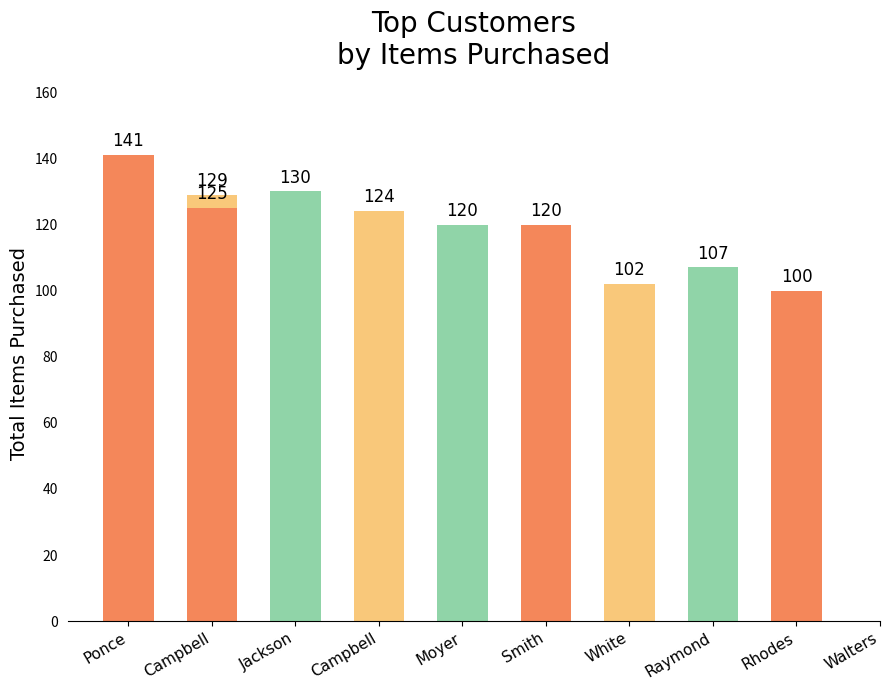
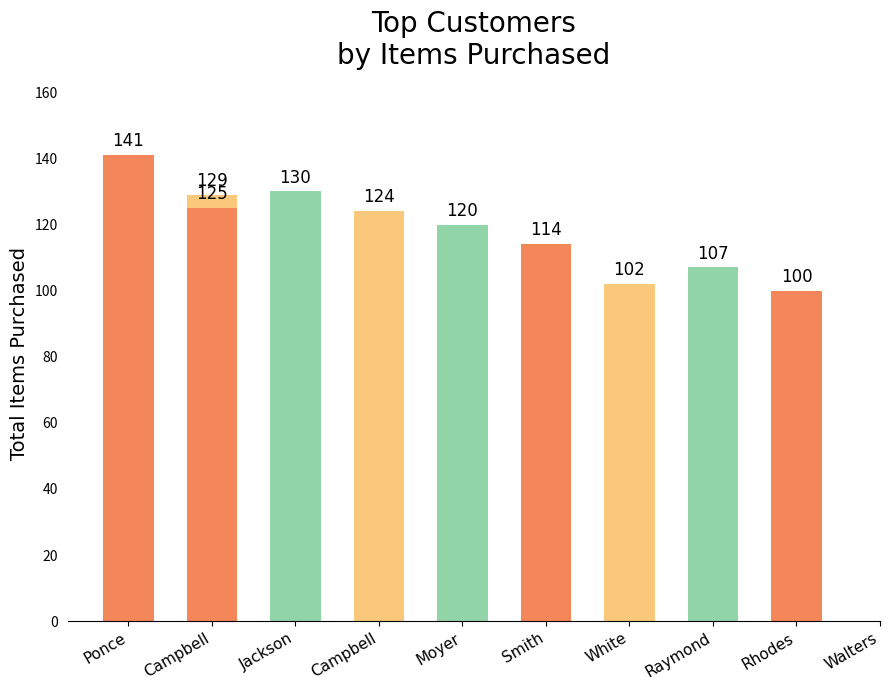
Smith: 120 -> 114
